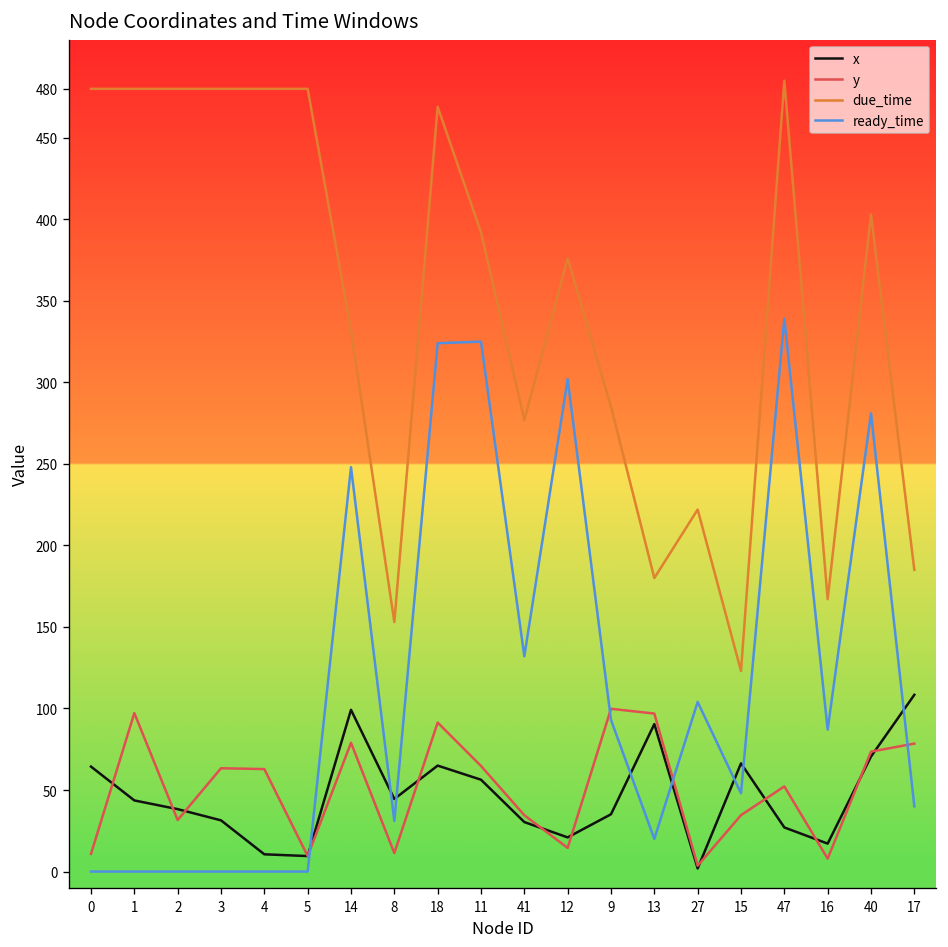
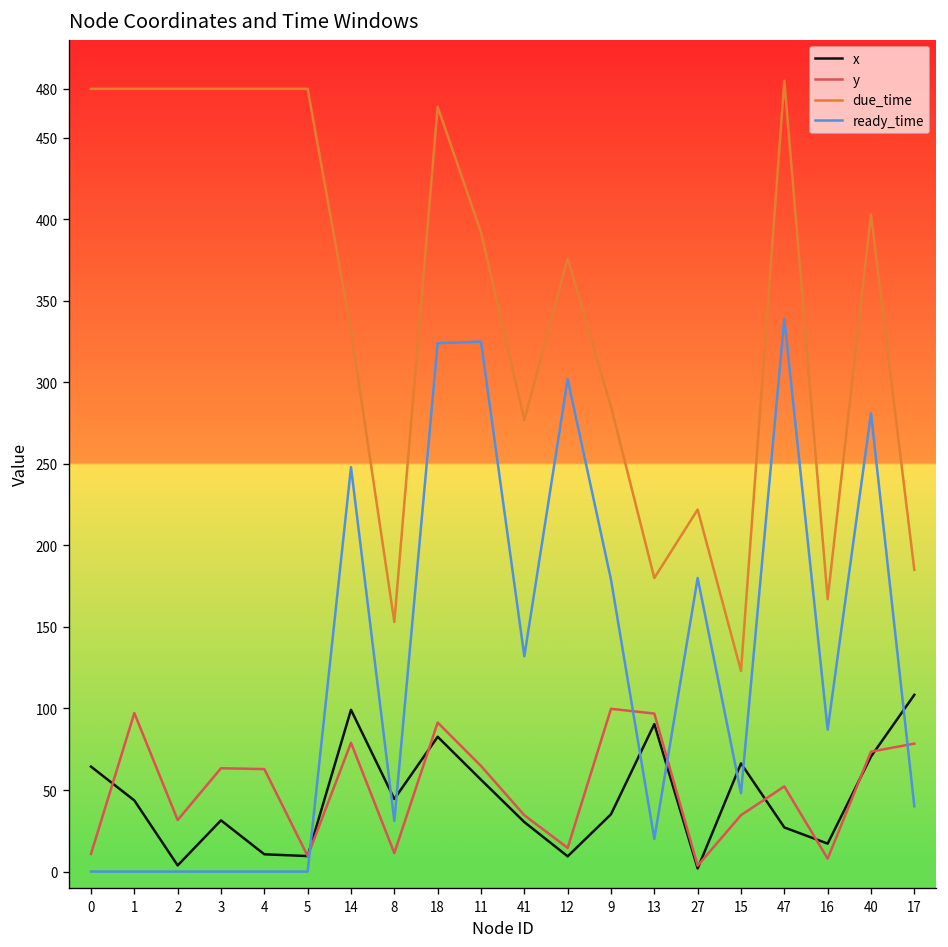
x, 2: 38 -> 4
x, 18: 65 -> 83
x, 12: 21 -> 9
ready_time, 9: 93 -> 179
ready_time, 27: 104 -> 180
